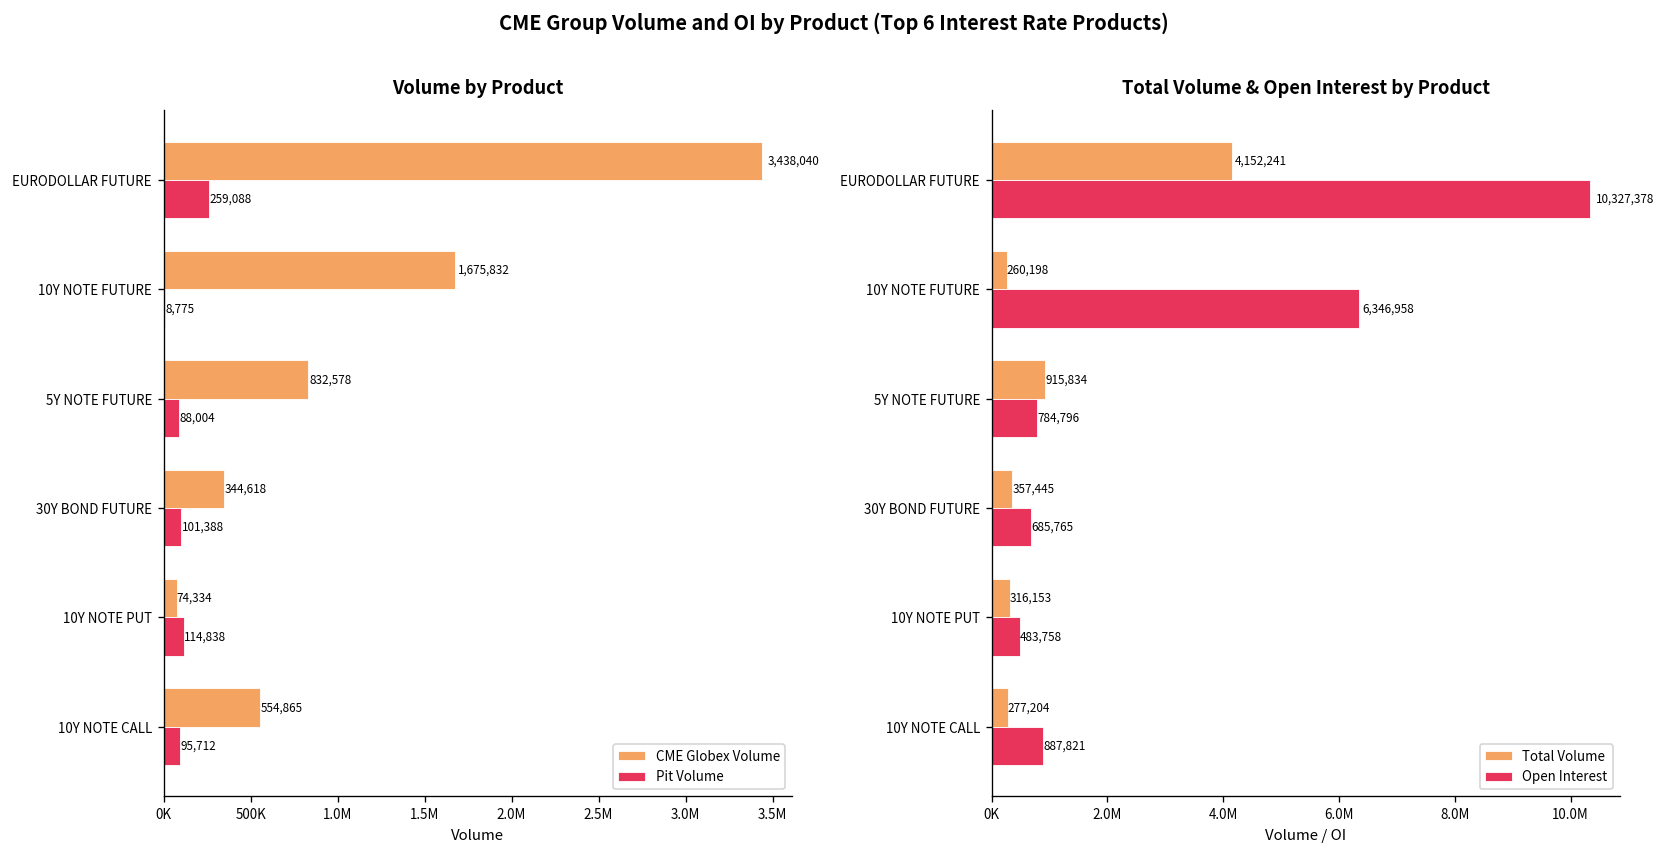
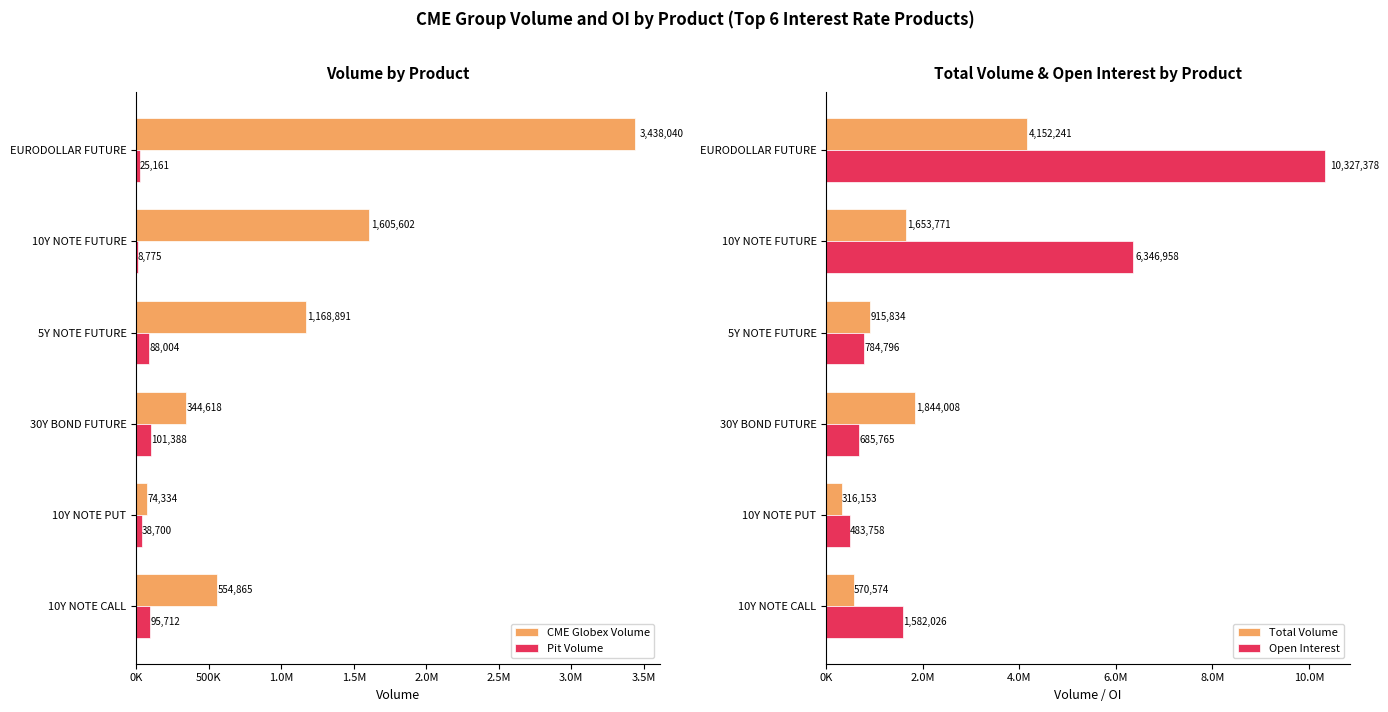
Volume by Product, Pit Volume, EURODOLLAR FUTURE: 259,088 -> 25,161
Volume by Product, CME Globex Volume, 10Y NOTE FUTURE: 1,675,832 -> 1,605,602
Volume by Product, CME Globex Volume, 5Y NOTE FUTURE: 832,578 -> 1,168,891
Volume by Product, Pit Volume, 10Y NOTE PUT: 114,838 -> 38,700
Total Volume & Open Interest by Product, Total Volume, 10Y NOTE FUTURE: 260,198 -> 1,653,771
Total Volume & Open Interest by Product, Total Volume, 30Y BOND FUTURE: 357,445 -> 1,844,008
Total Volume & Open Interest by Product, Total Volume, 10Y NOTE CALL: 277,204 -> 570,574
Total Volume & Open Interest by Product, Open Interest, 10Y NOTE CALL: 887,821 -> 1,582,026
